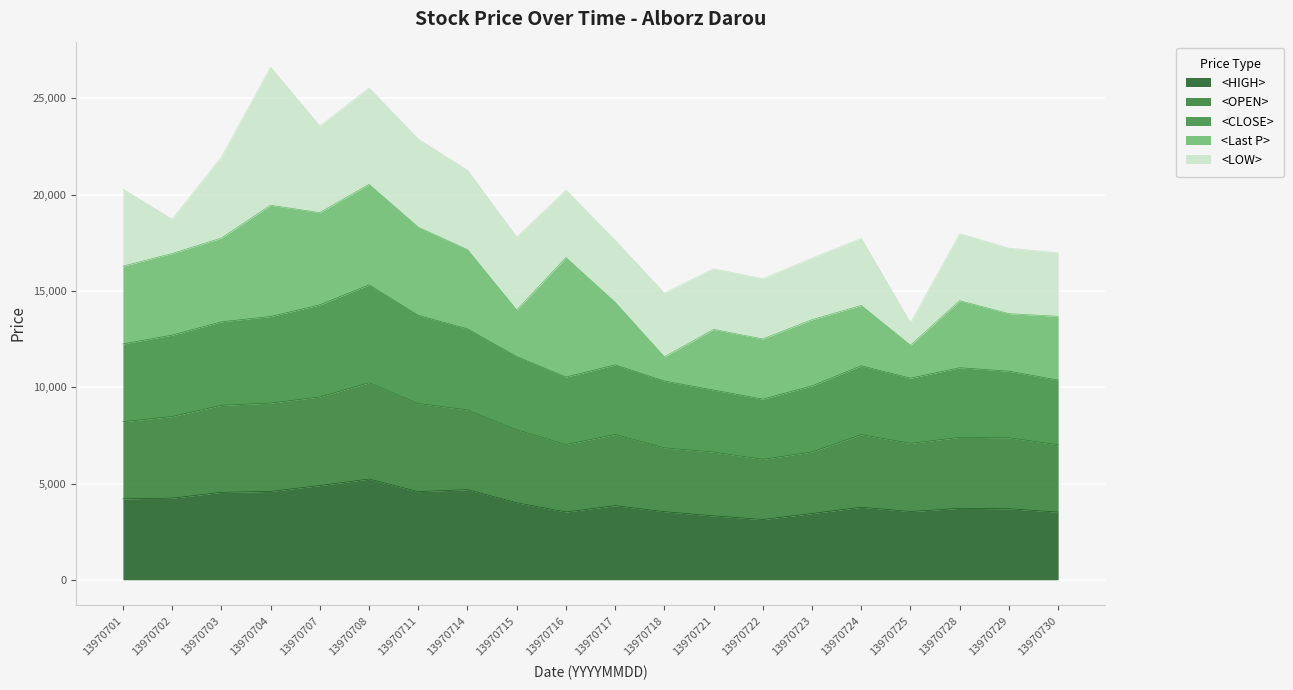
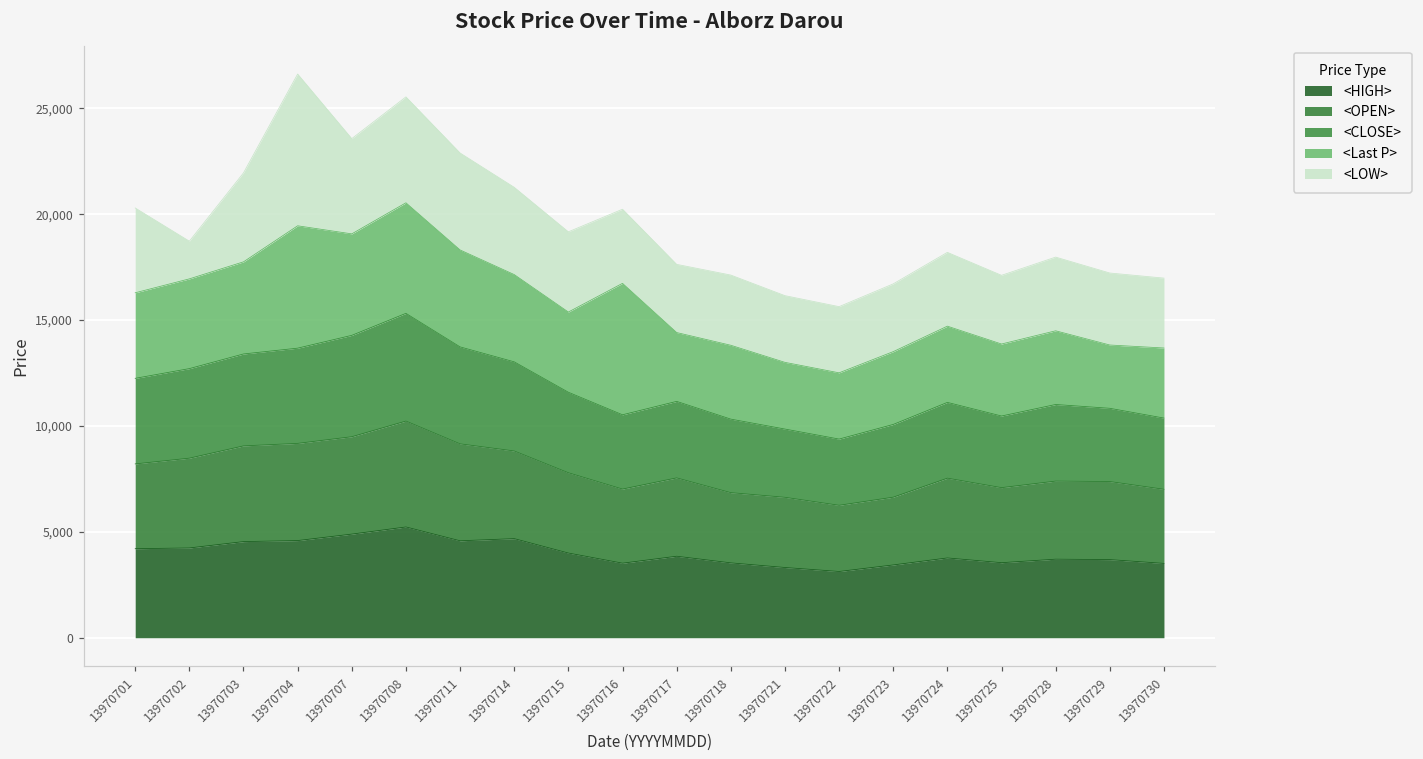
<Last P>, 13970715: 2,400 -> 3,800
<Last P>, 13970718: 1,300 -> 3,500
<Last P>, 13970724: 3,100 -> 3,600
<Last P>, 13970725: 1,700 -> 3,400
<LOW>, 13970725: 1,200 -> 3,200
